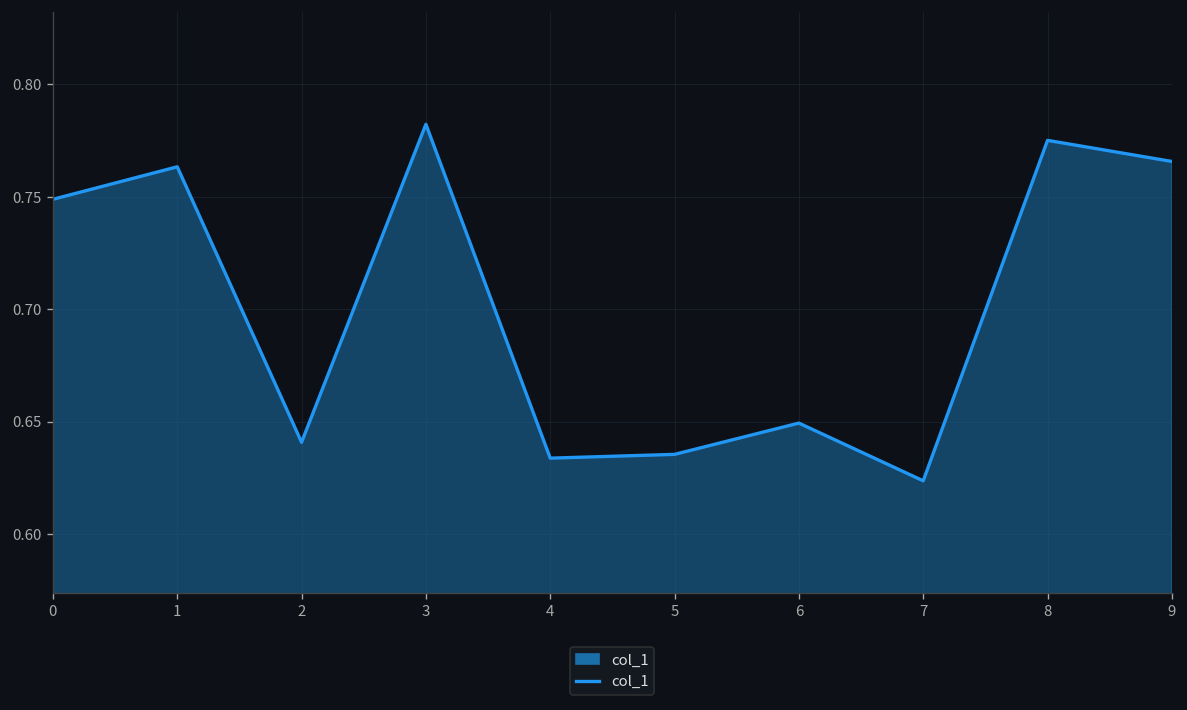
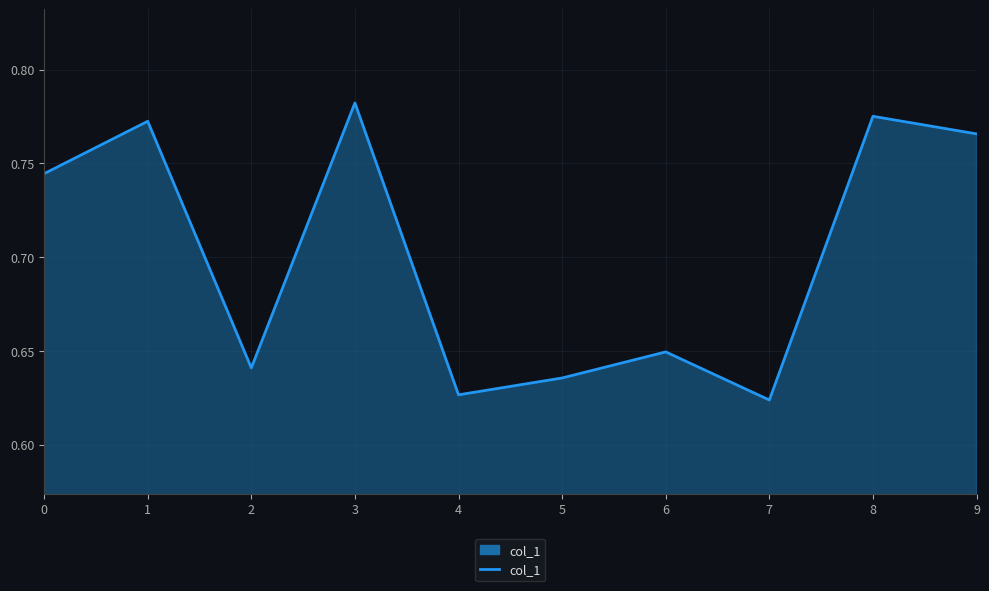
0: 0.749 -> 0.744
1: 0.763 -> 0.772
4: 0.634 -> 0.627
